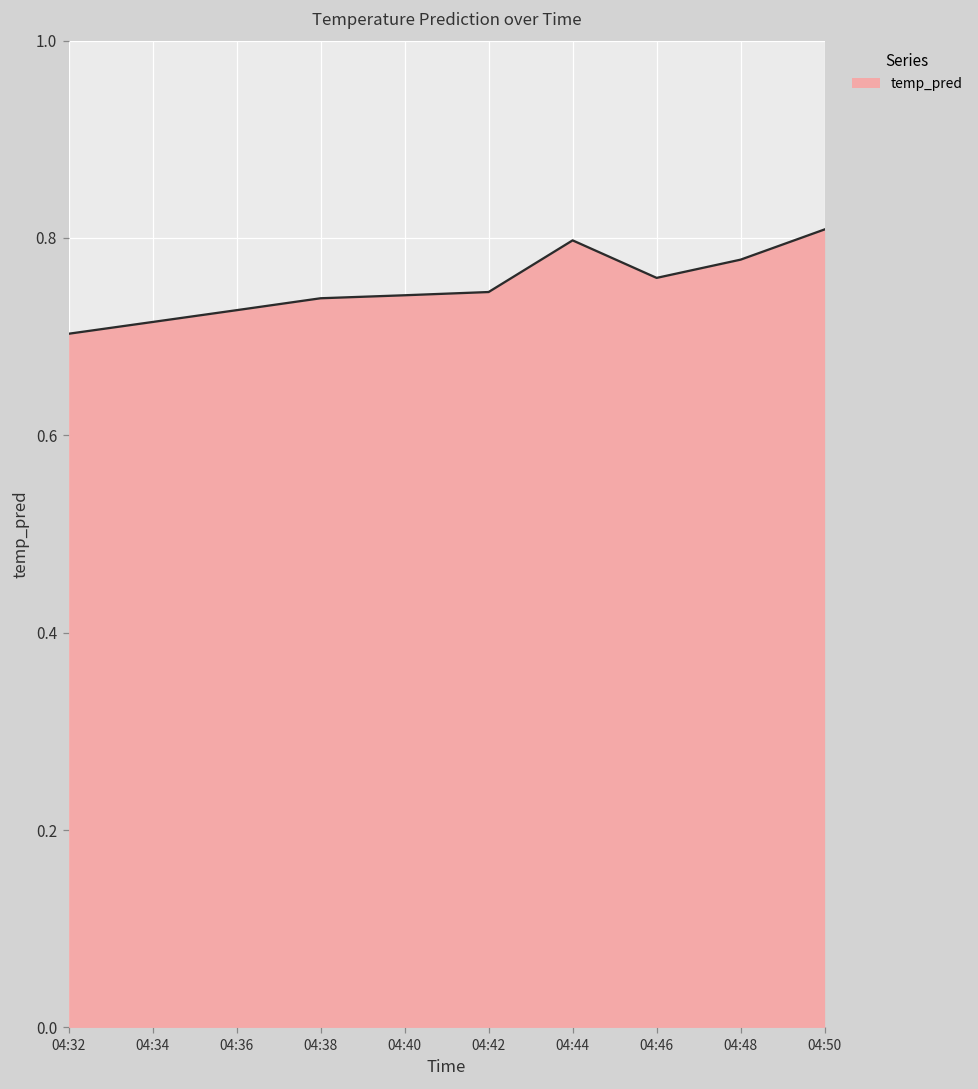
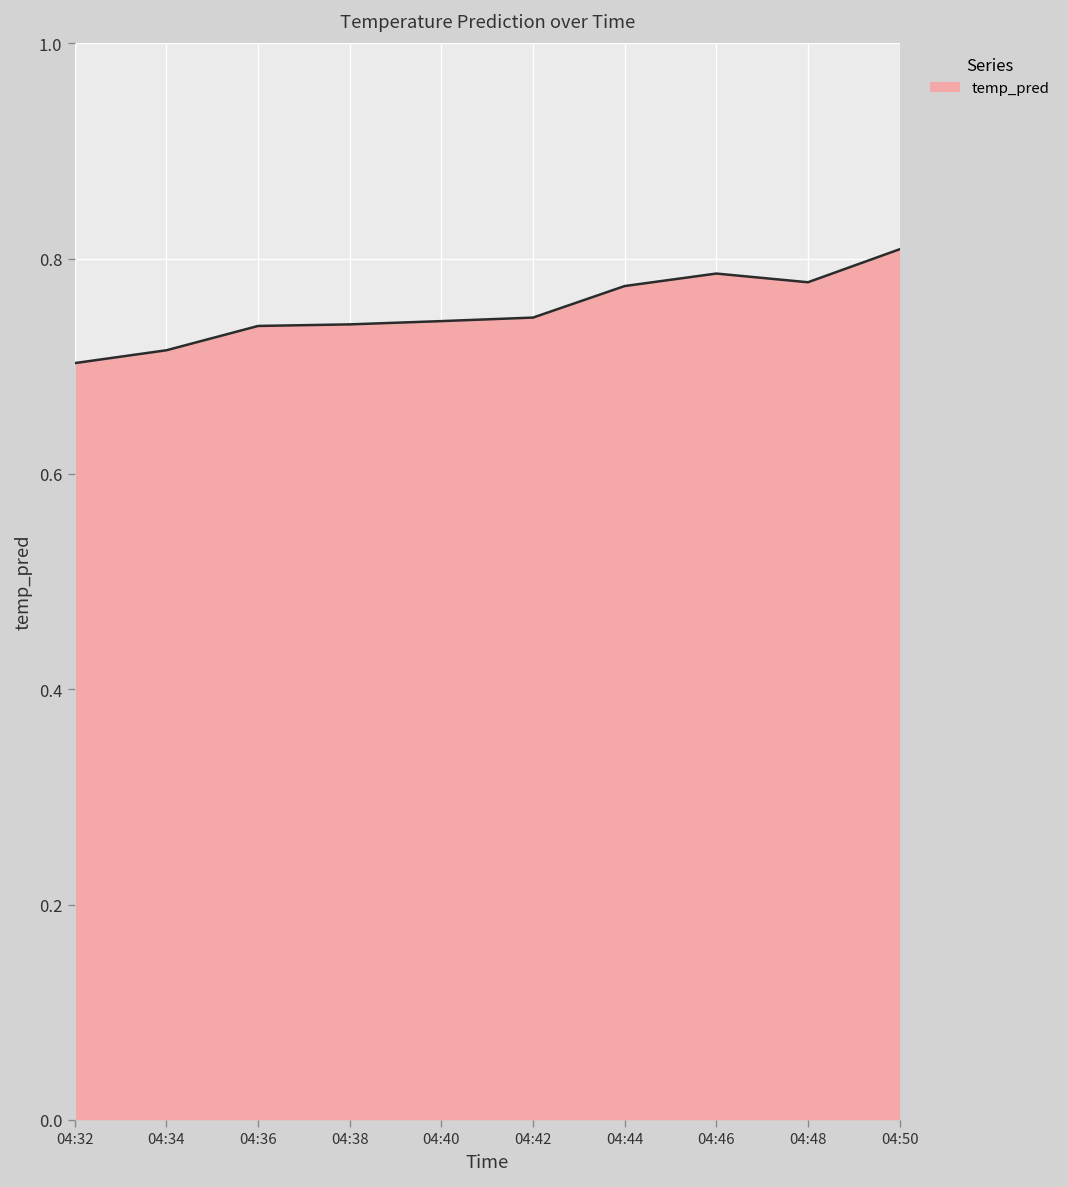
04:36: 0.73 -> 0.74
04:44: 0.80 -> 0.77
04:46: 0.76 -> 0.79
